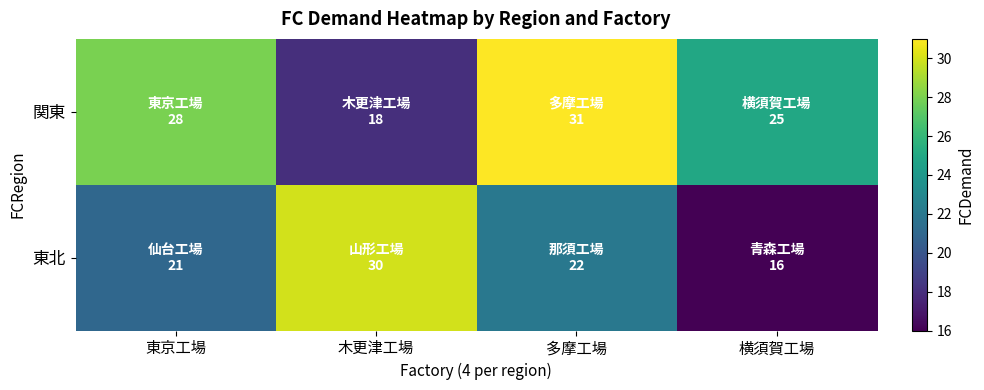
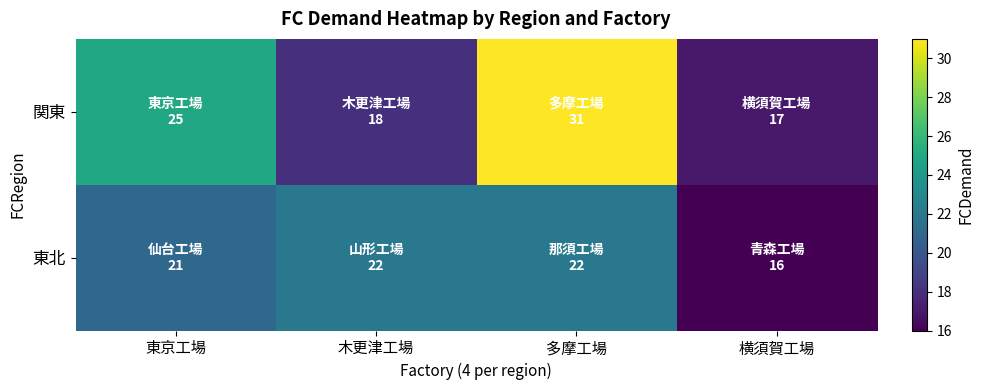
関東, 東京工場: 28 -> 25
関東, 横須賀工場: 25 -> 17
東北, 木更津工場: 30 -> 22
